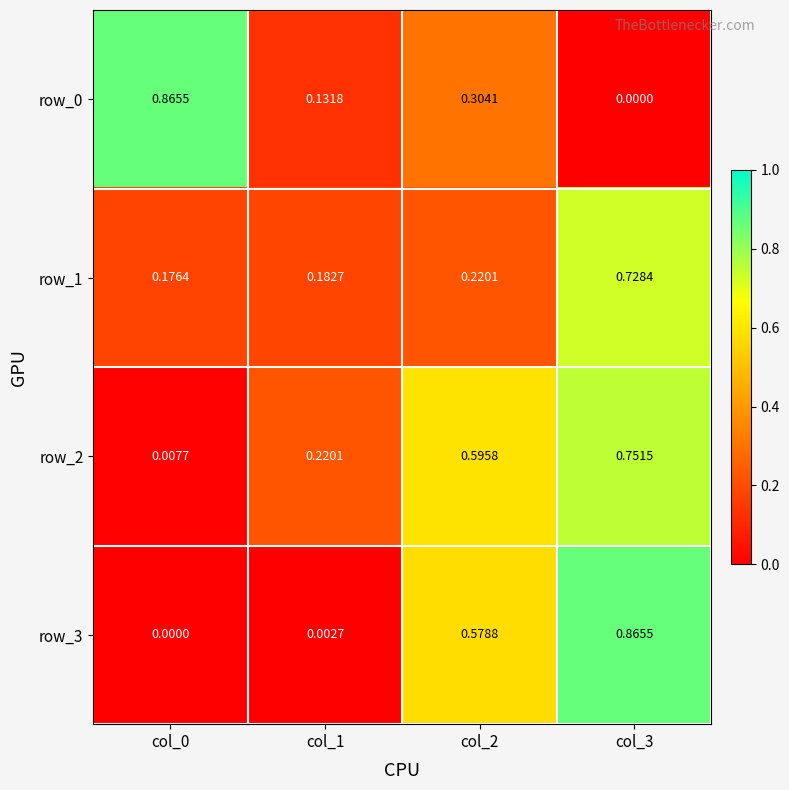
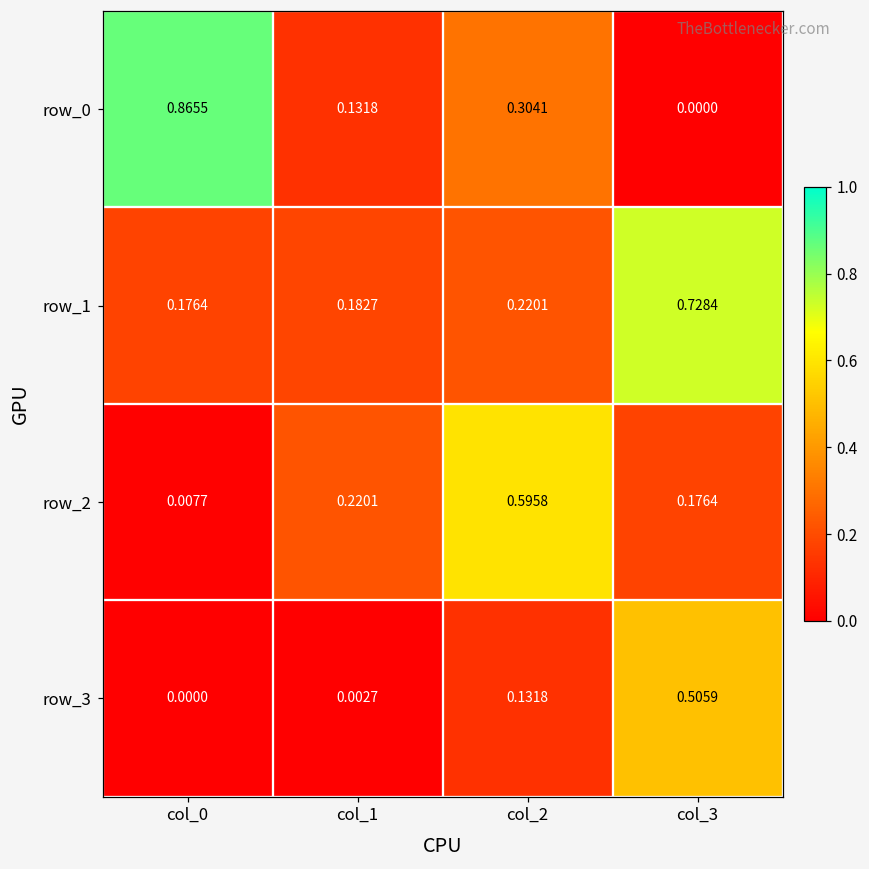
row_2, col_3: 0.7515 -> 0.1764
row_3, col_2: 0.5788 -> 0.1318
row_3, col_3: 0.8655 -> 0.5059
